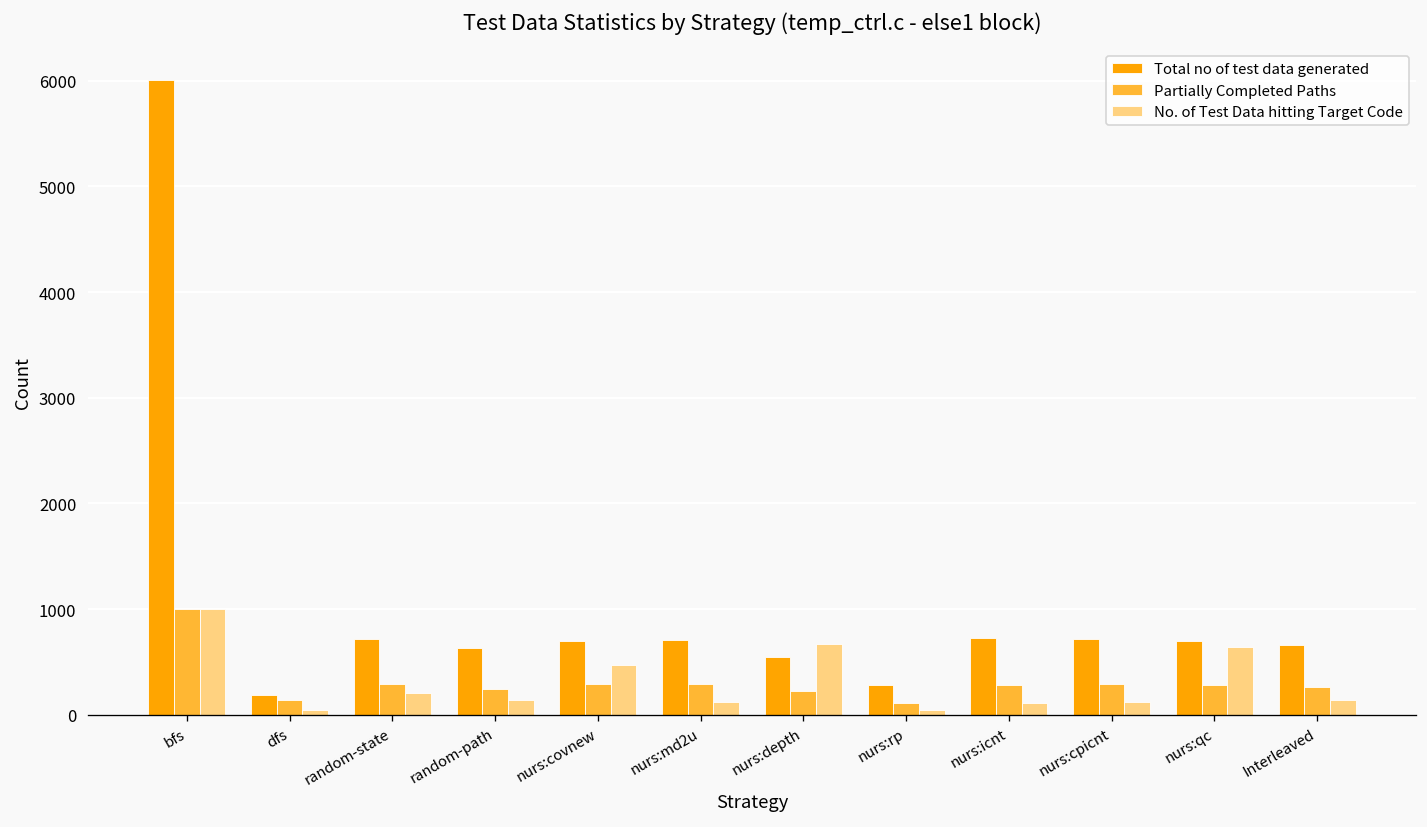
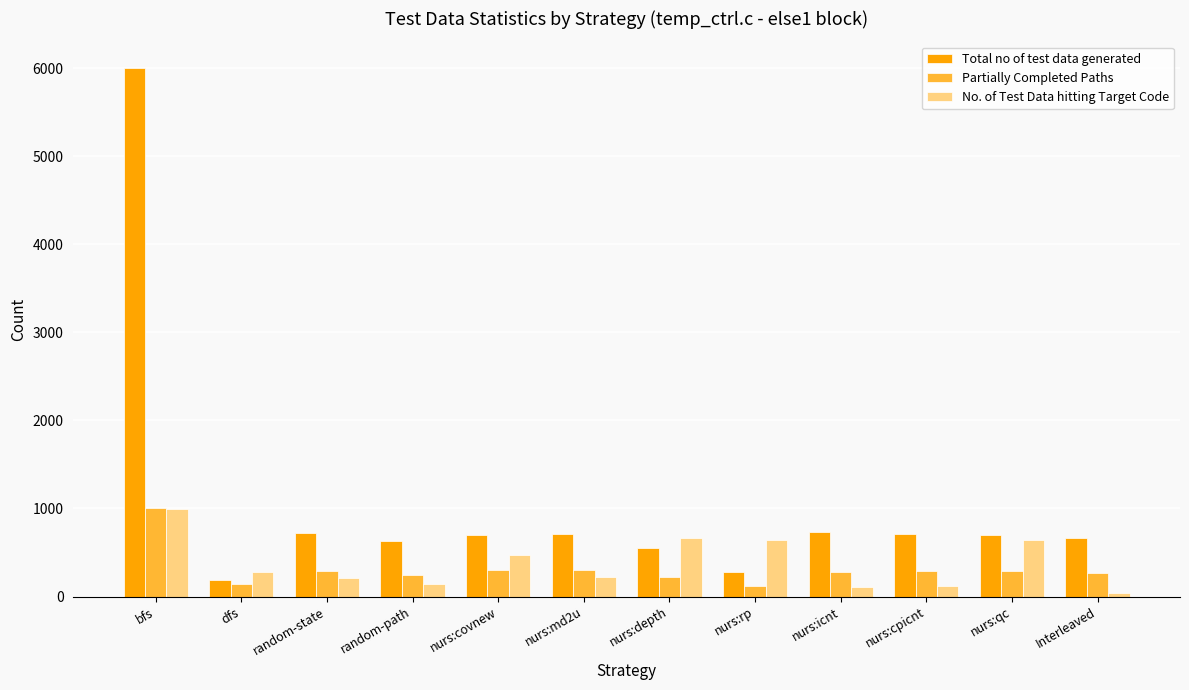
No. of Test Data hitting Target Code, dfs: 0 -> 300
No. of Test Data hitting Target Code, nurs:md2u: 100 -> 200
No. of Test Data hitting Target Code, nurs:rp: 0 -> 600
No. of Test Data hitting Target Code, Interleaved: 100 -> 0
